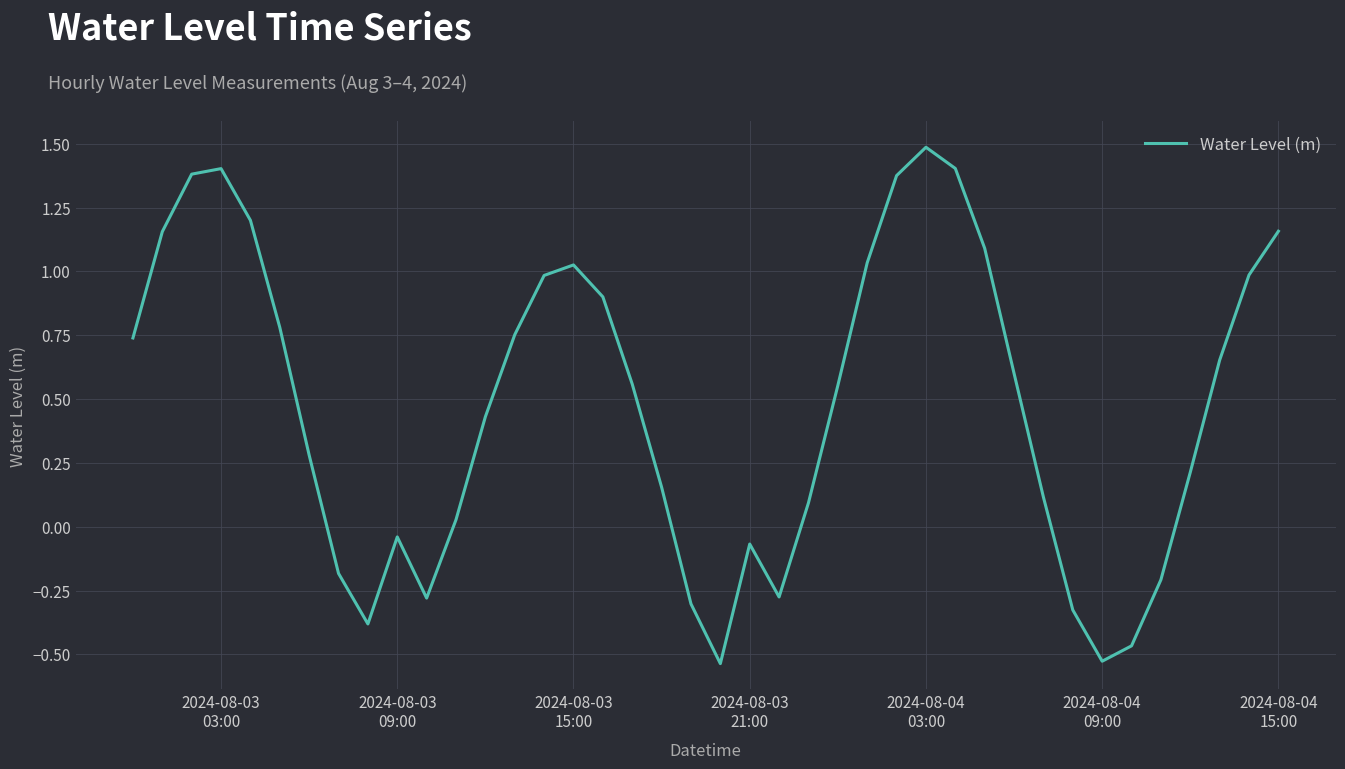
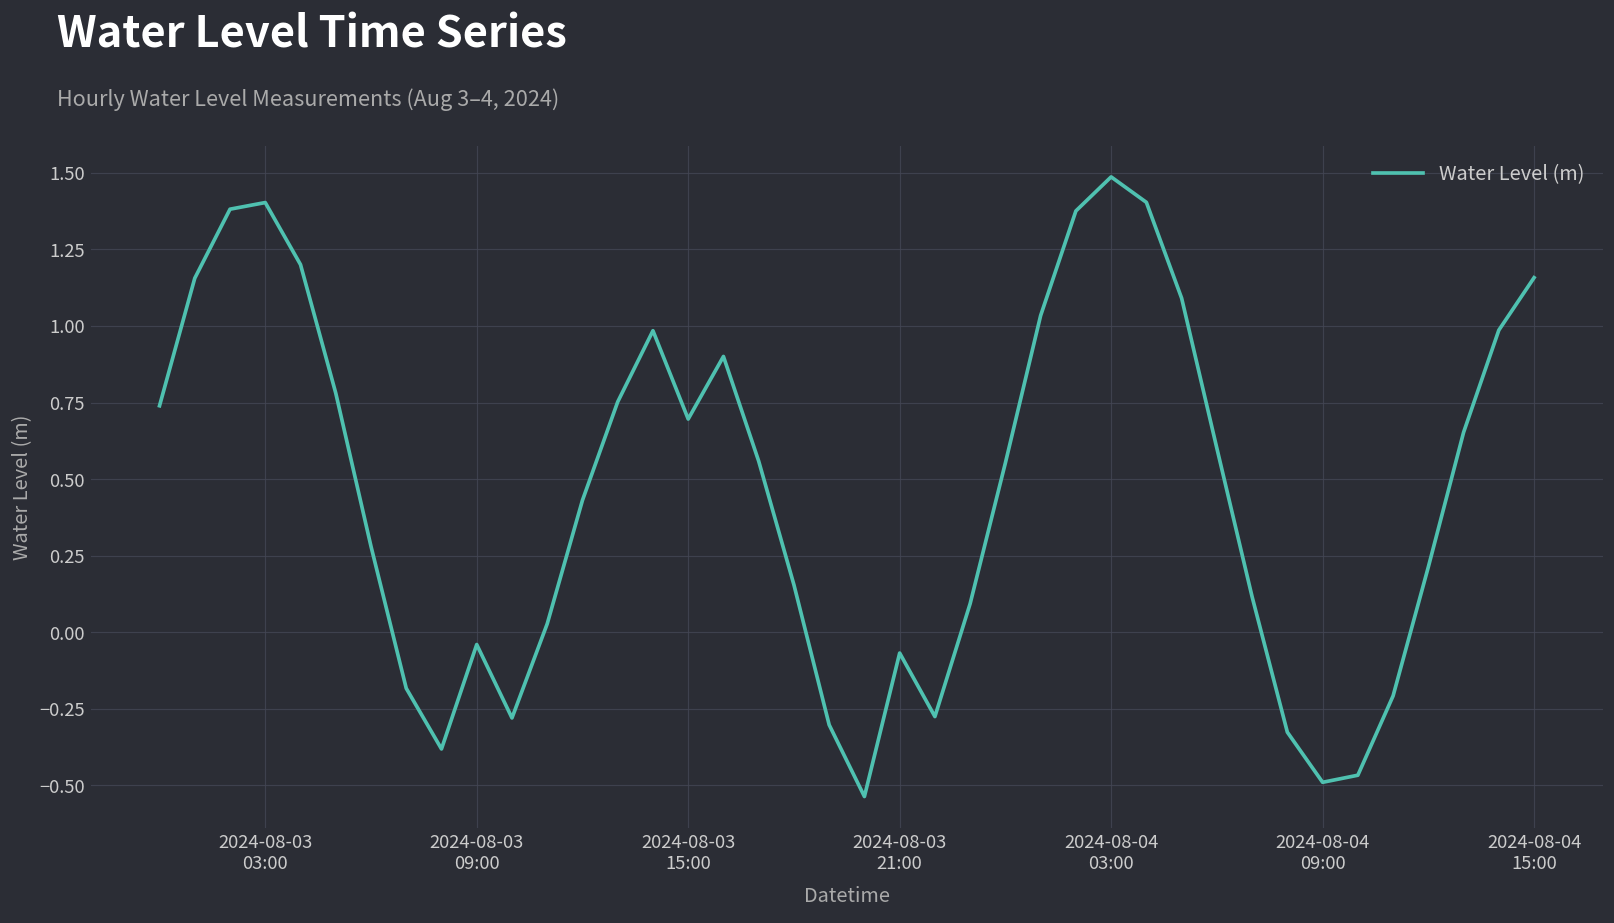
2024-08-03 15:00: 1.03 -> 0.70
2024-08-04 09:00: -0.53 -> -0.49
